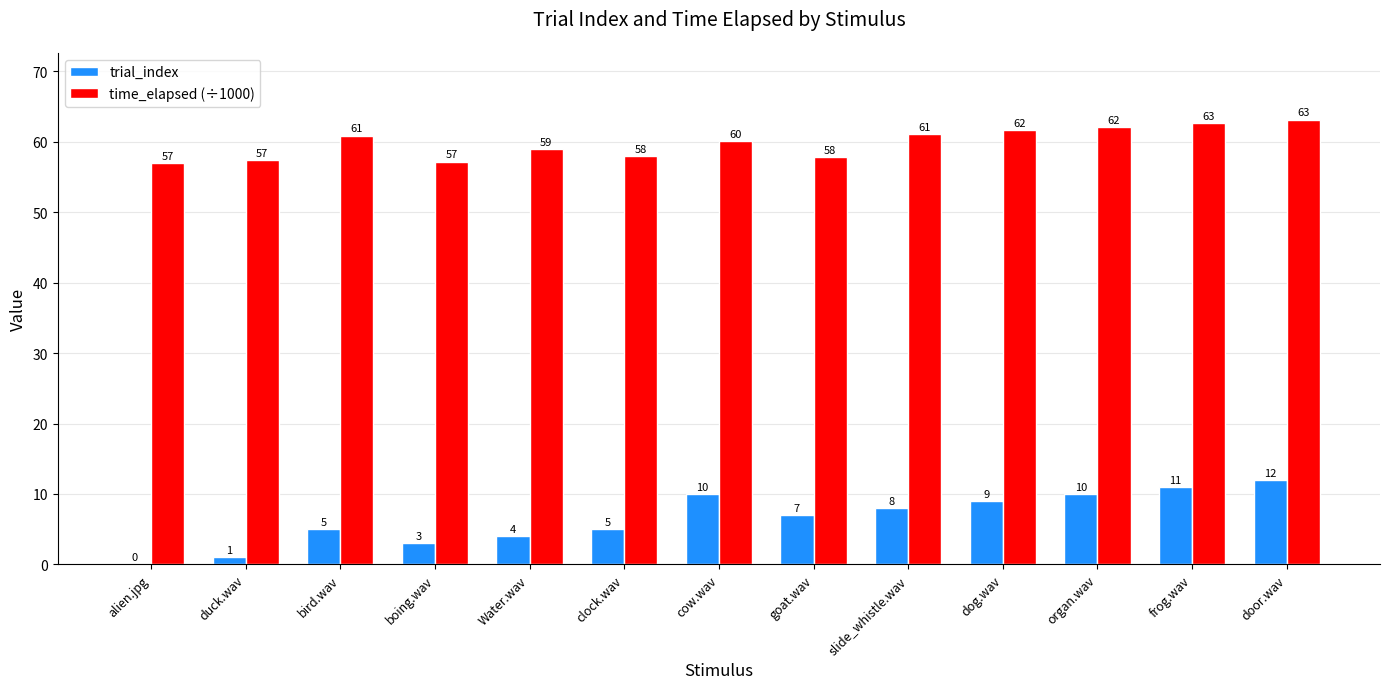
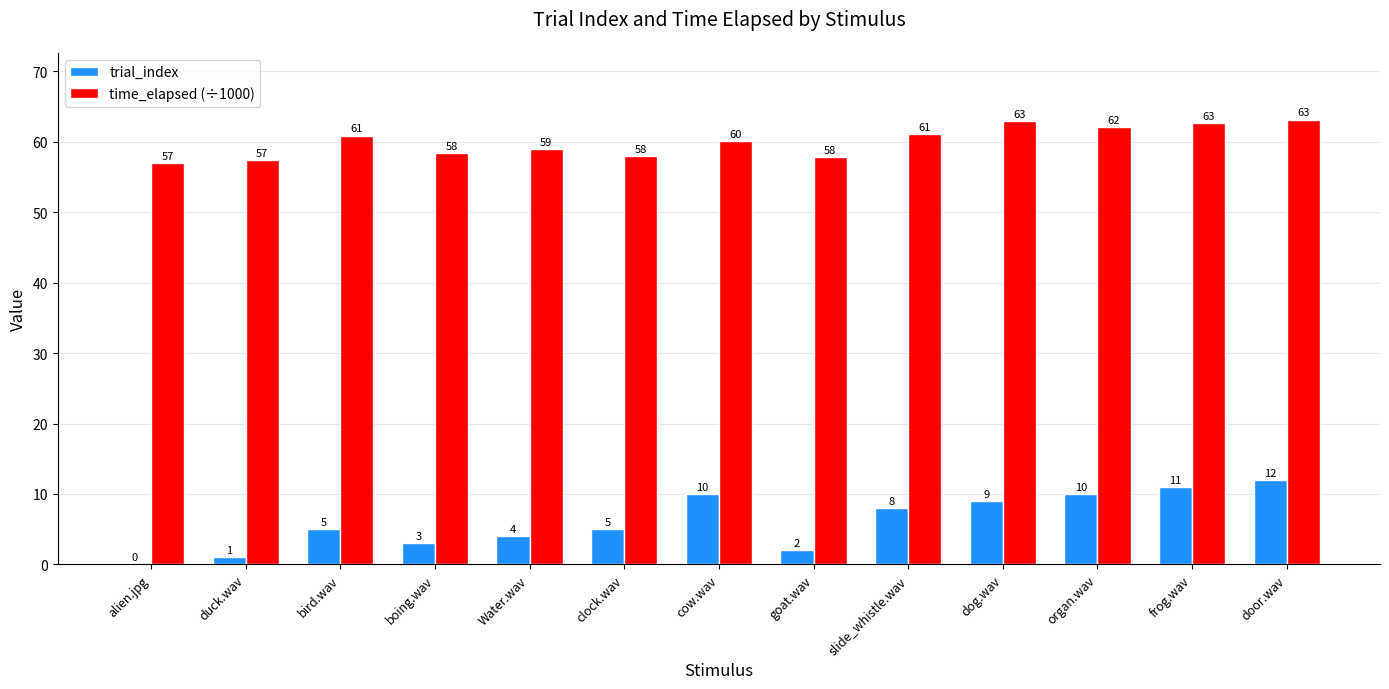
time_elapsed (÷1000), boing.wav: 57 -> 58
trial_index, goat.wav: 7 -> 2
time_elapsed (÷1000), dog.wav: 62 -> 63
